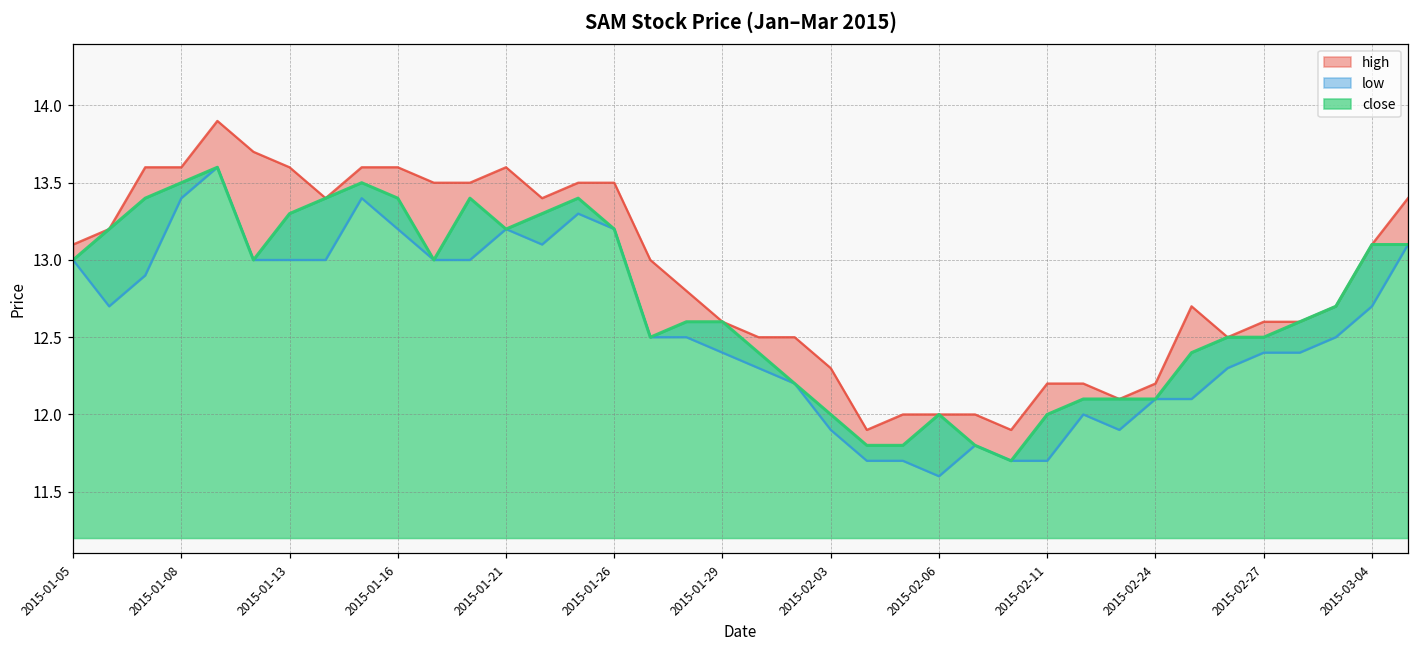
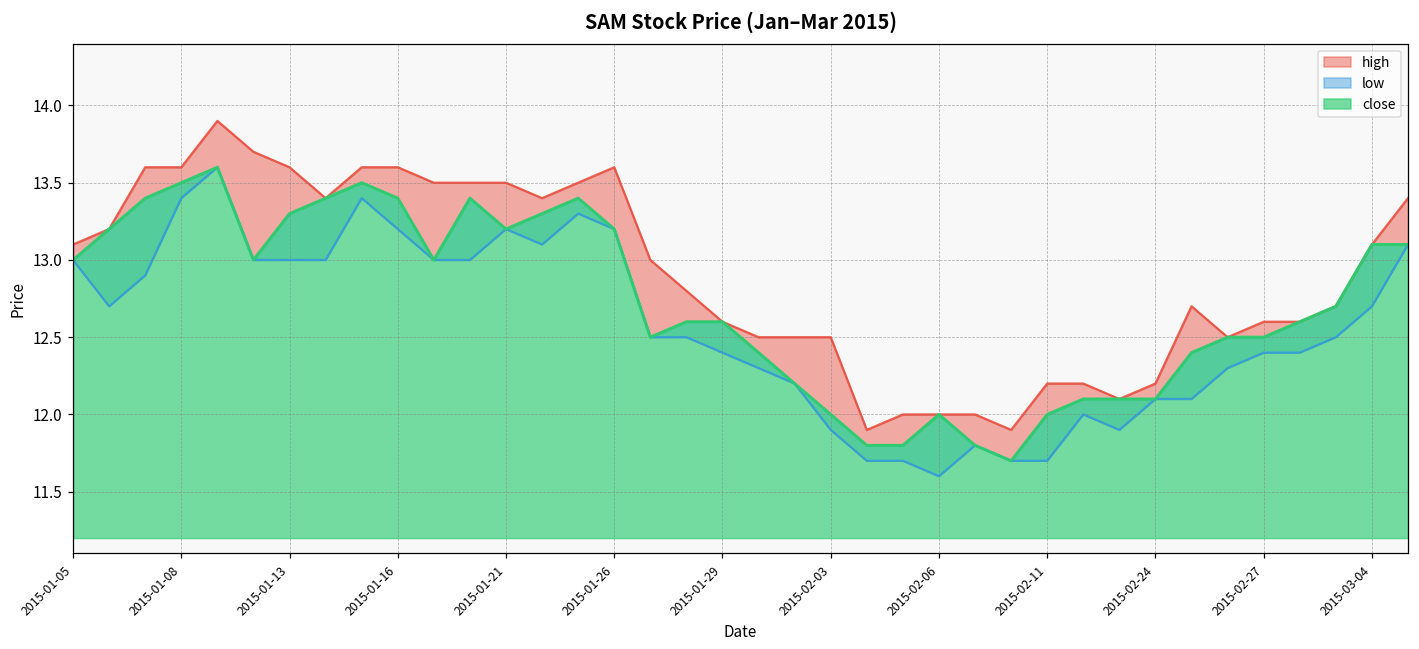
high, 2015-01-21: 13.6 -> 13.5
high, 2015-01-26: 13.5 -> 13.6
high, 2015-02-03: 12.3 -> 12.5
